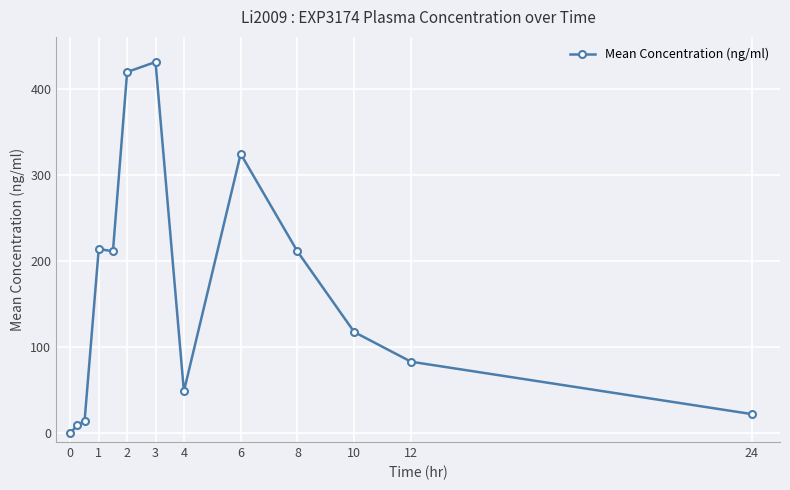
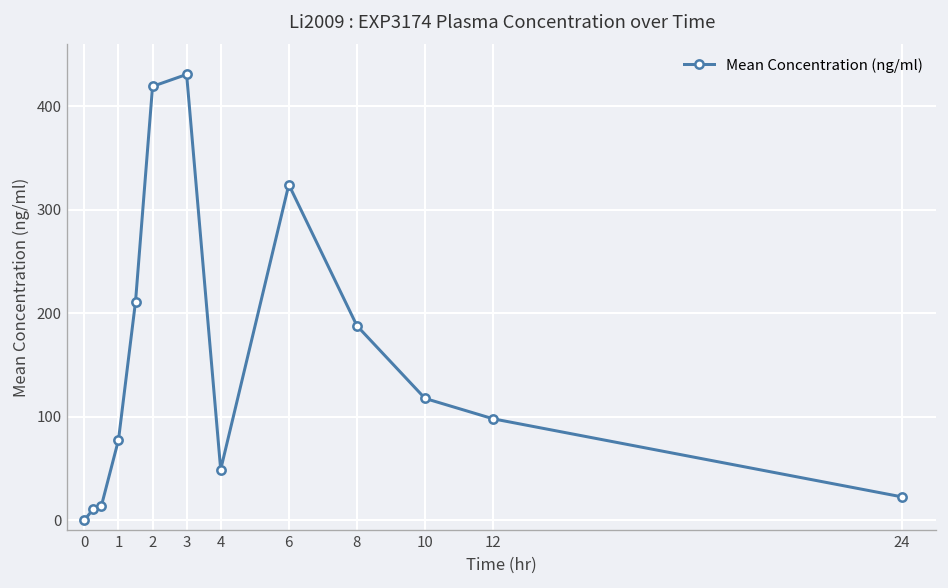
1: 210 -> 80
8: 210 -> 190
12: 80 -> 100
